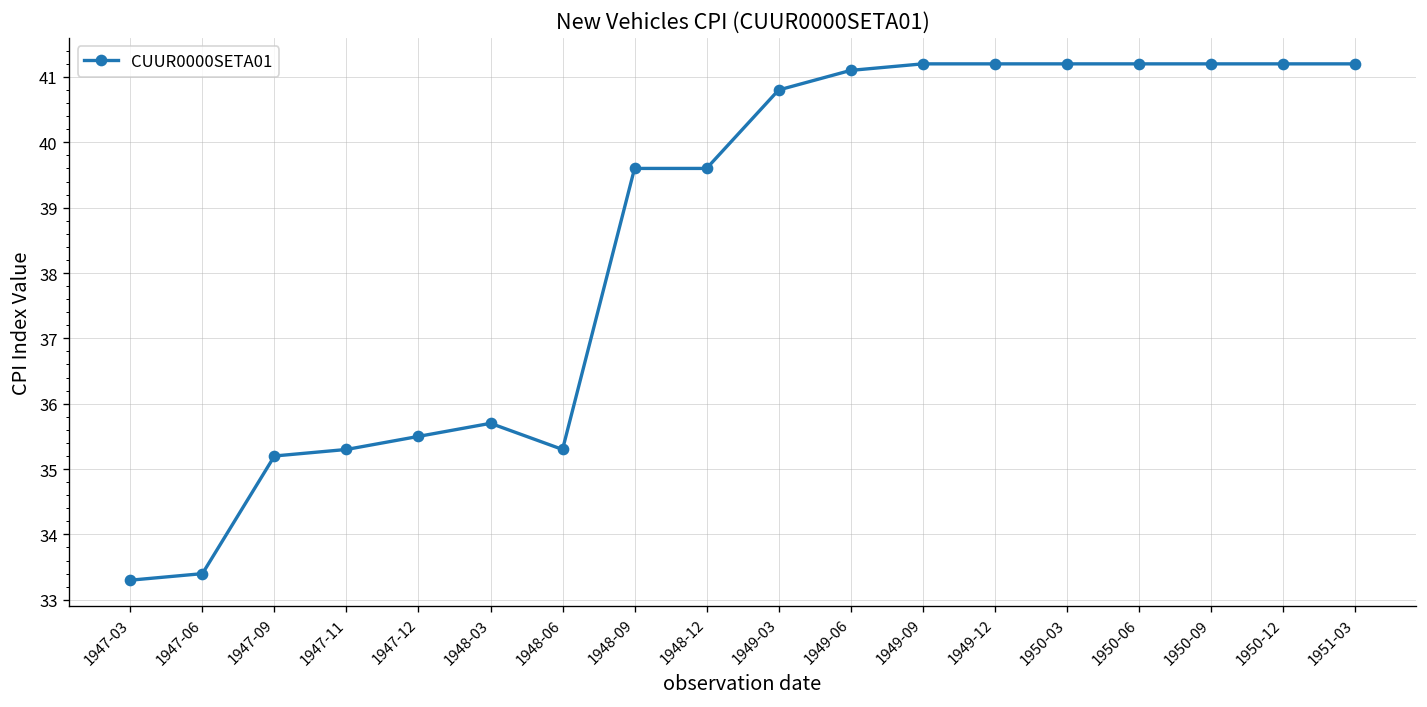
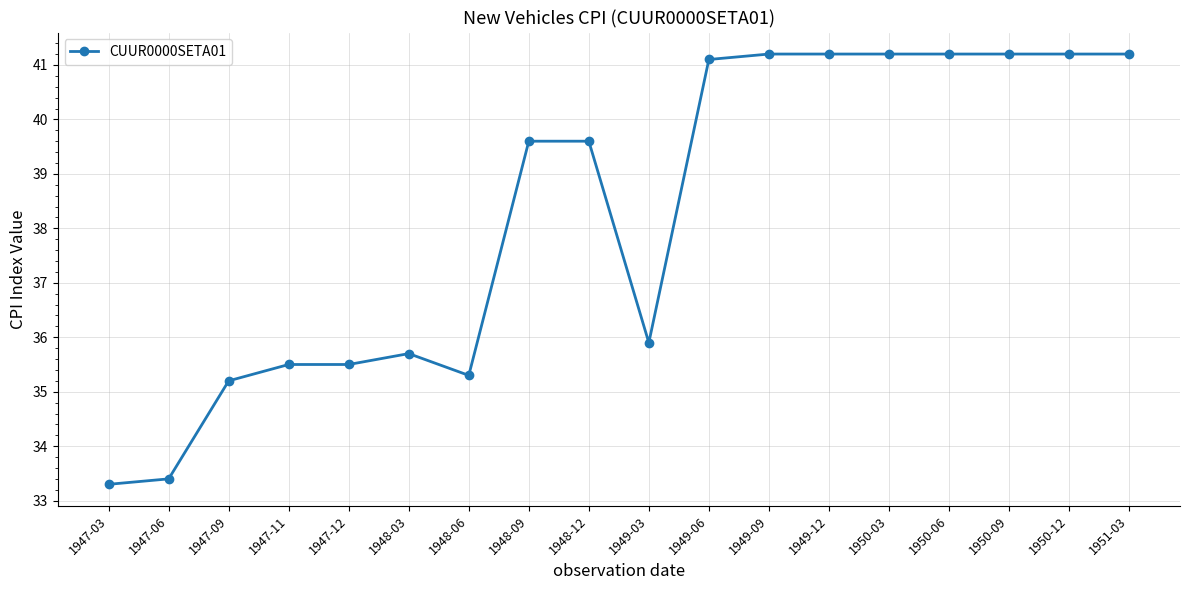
1947-11: 35.3 -> 35.5
1949-03: 40.8 -> 35.9
